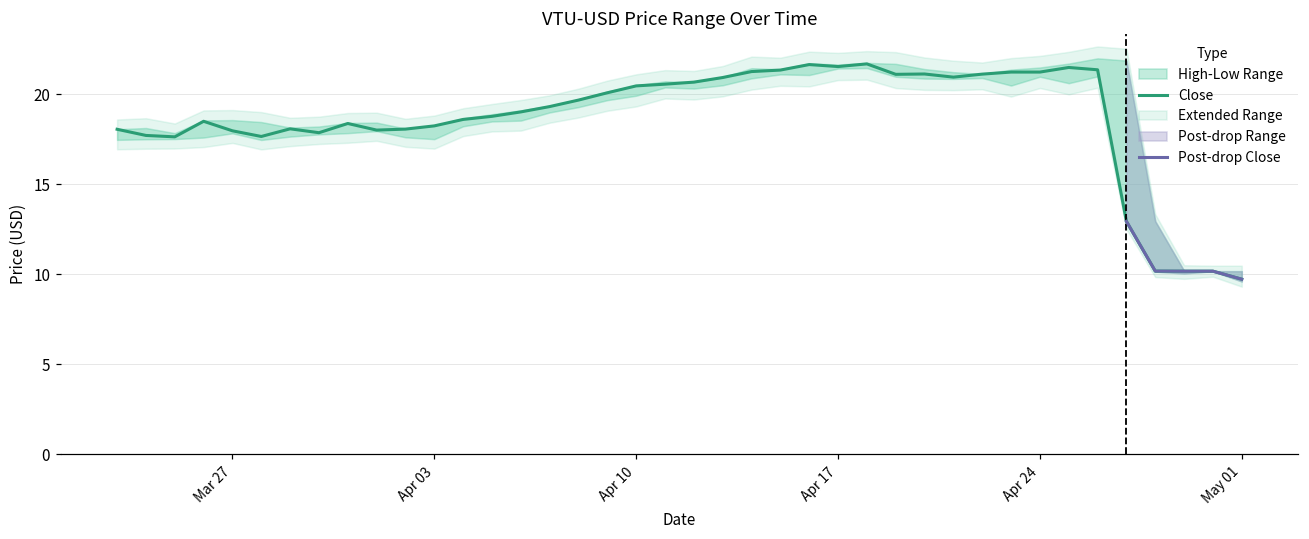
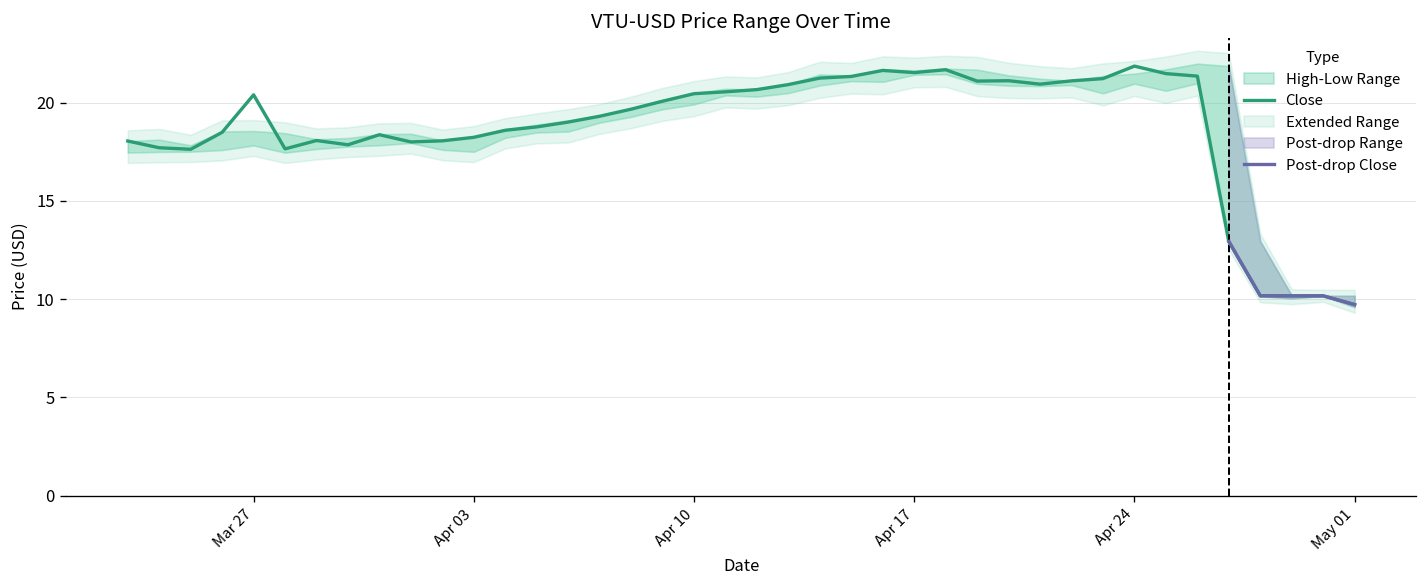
Close, Mar 27: 18.0 -> 20.4
Close, Apr 24: 21.2 -> 21.9
